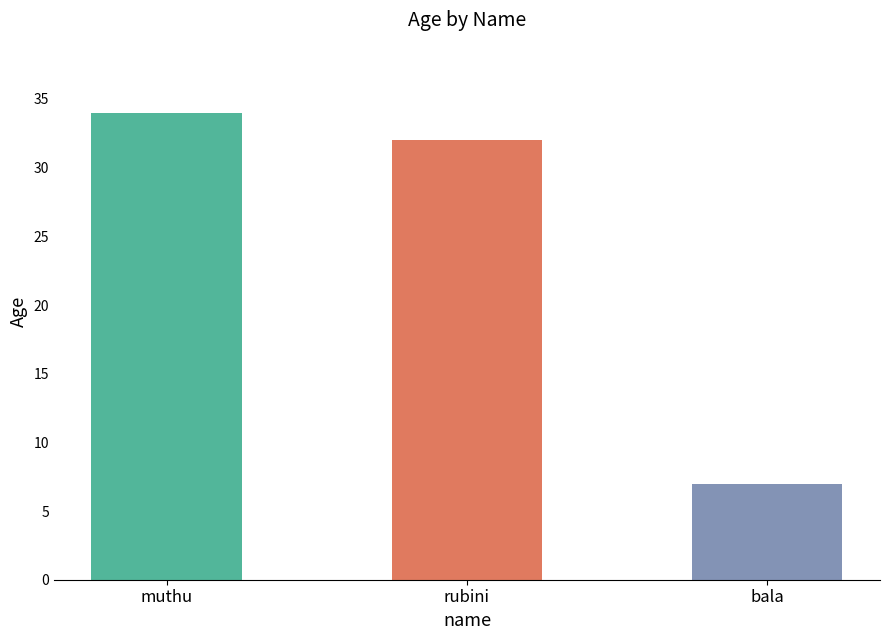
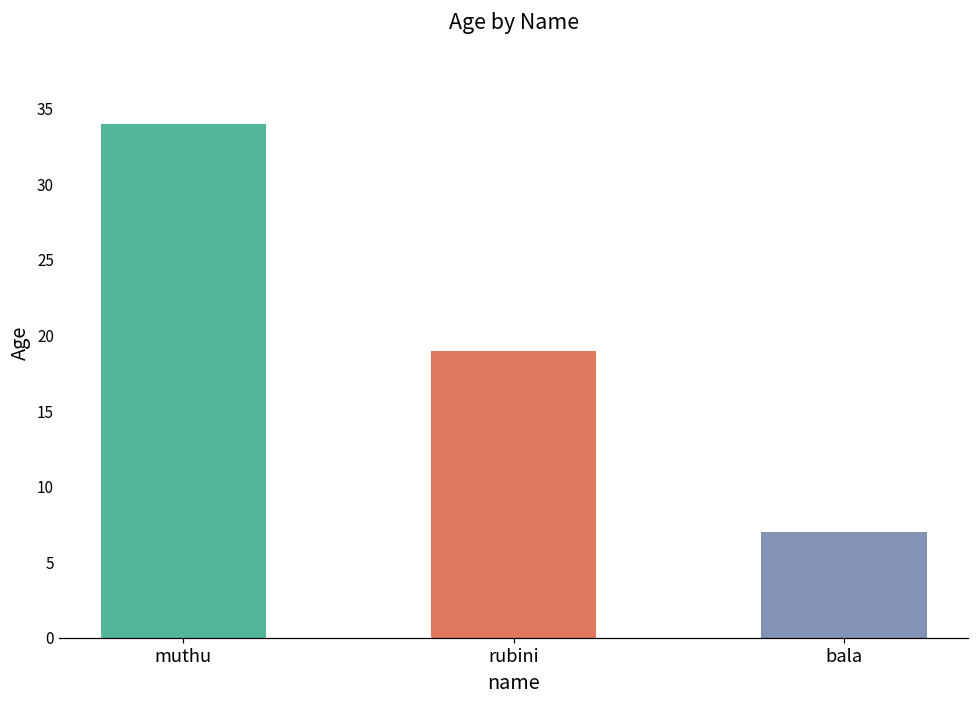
rubini: 32 -> 19
